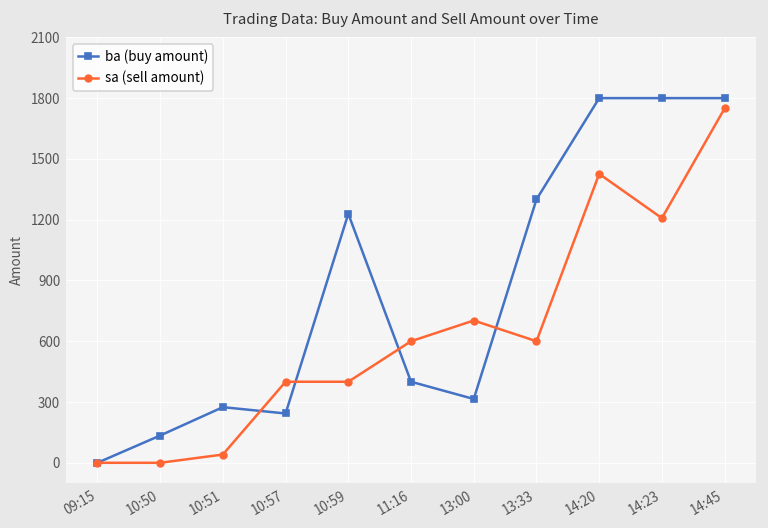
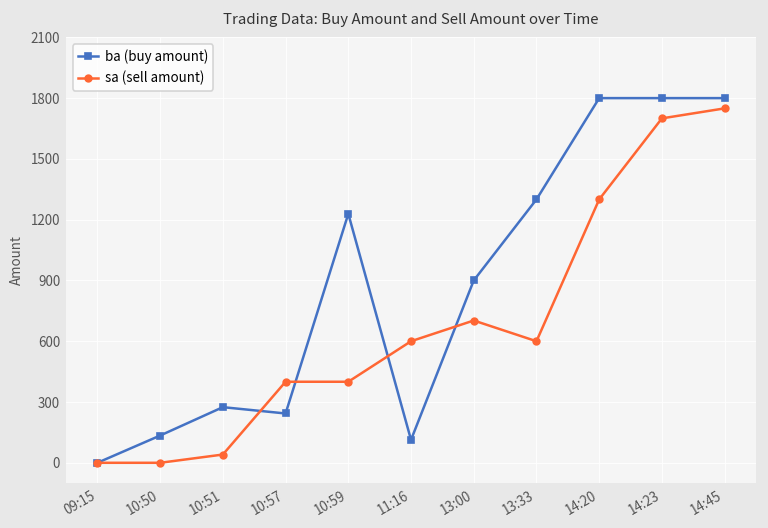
ba (buy amount), 11:16: 400 -> 110
ba (buy amount), 13:00: 320 -> 900
sa (sell amount), 14:20: 1430 -> 1300
sa (sell amount), 14:23: 1210 -> 1700
